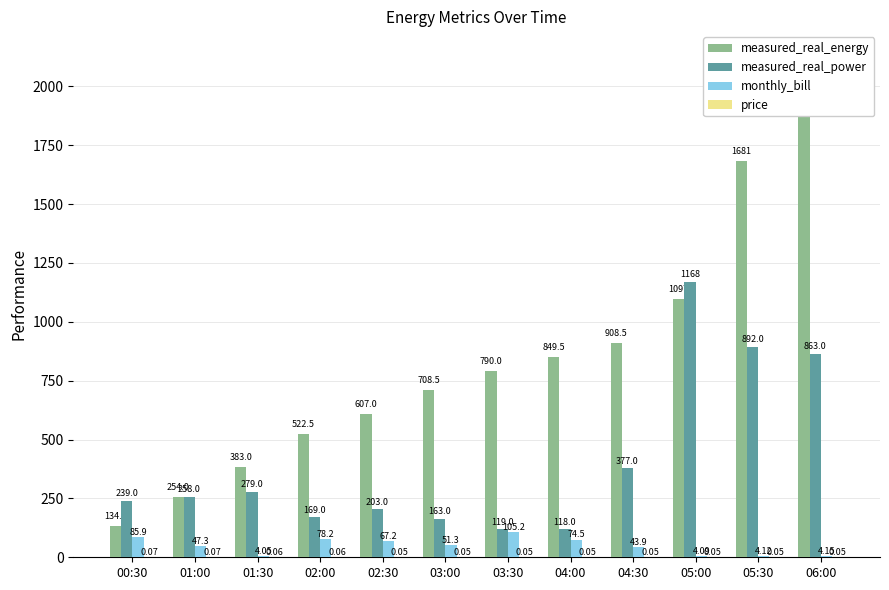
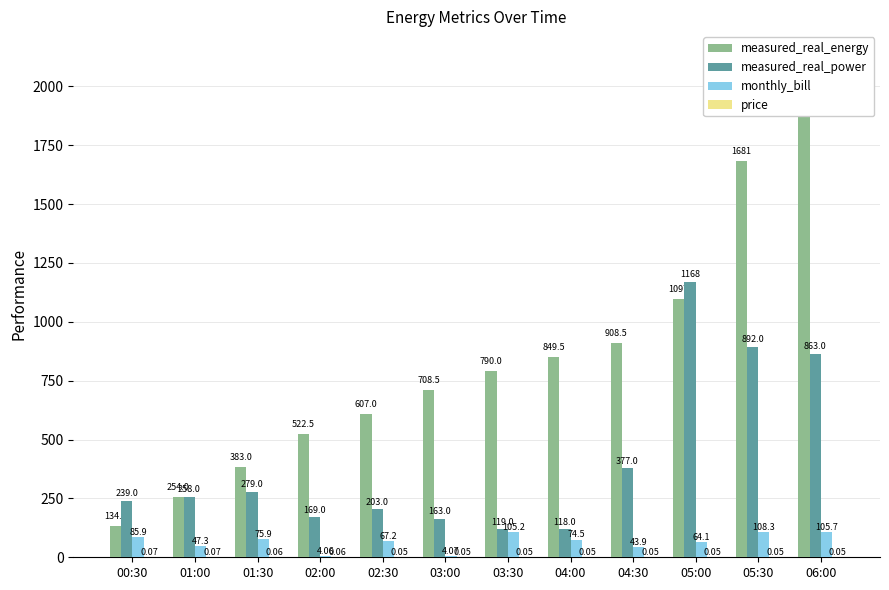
monthly_bill, 01:30: 4.05 -> 75.9
monthly_bill, 02:00: 78.2 -> 4.06
monthly_bill, 03:00: 51.3 -> 4.07
monthly_bill, 05:00: 4.09 -> 64.1
monthly_bill, 05:30: 4.12 -> 108.3
monthly_bill, 06:00: 4.15 -> 105.7
